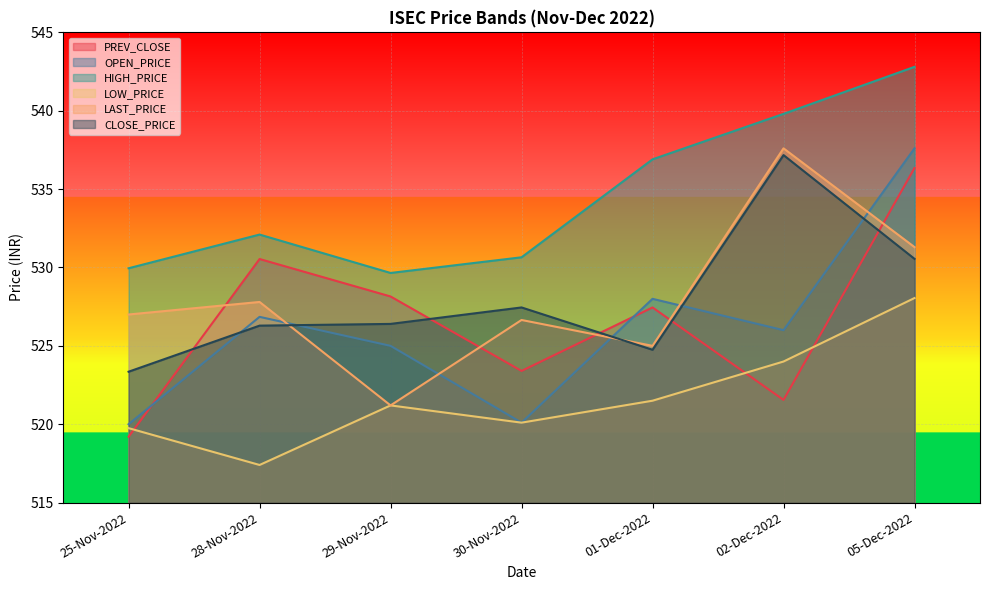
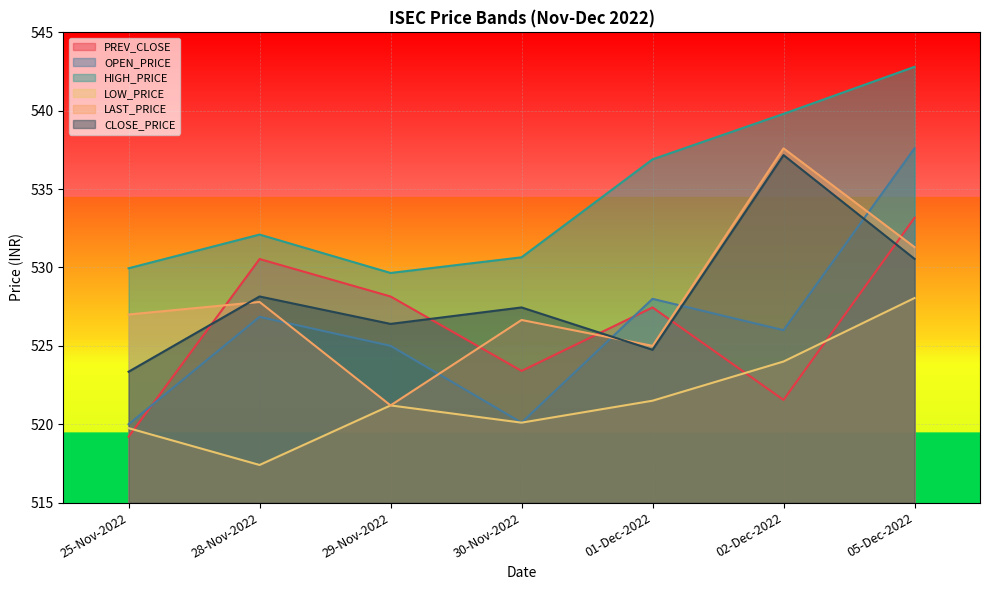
CLOSE_PRICE, 28-Nov-2022: 526.3 -> 528.2
PREV_CLOSE, 05-Dec-2022: 536.4 -> 533.2
